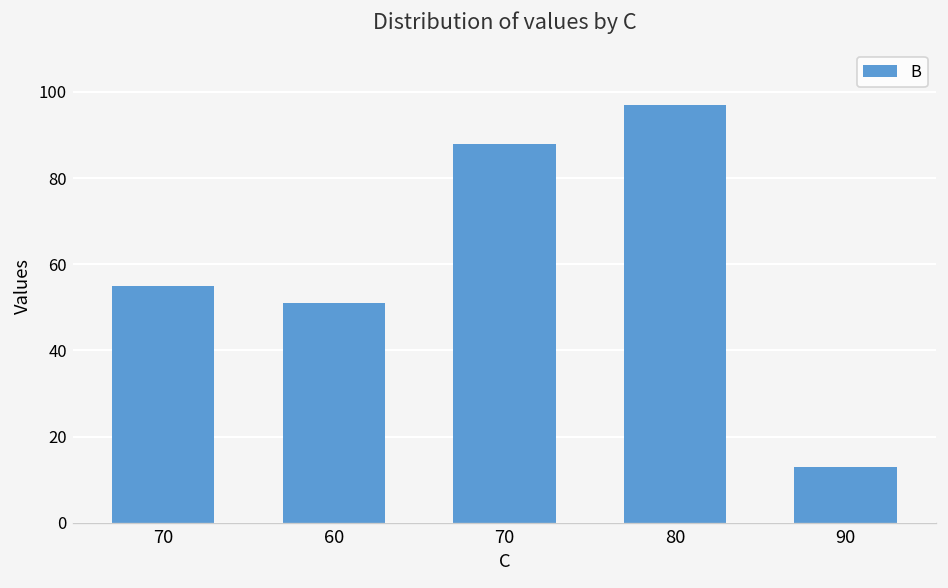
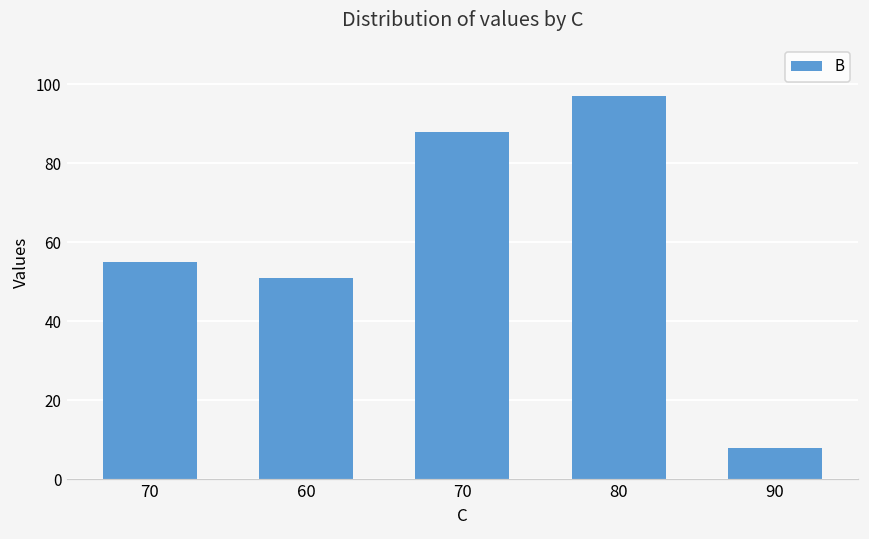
90: 13 -> 8
